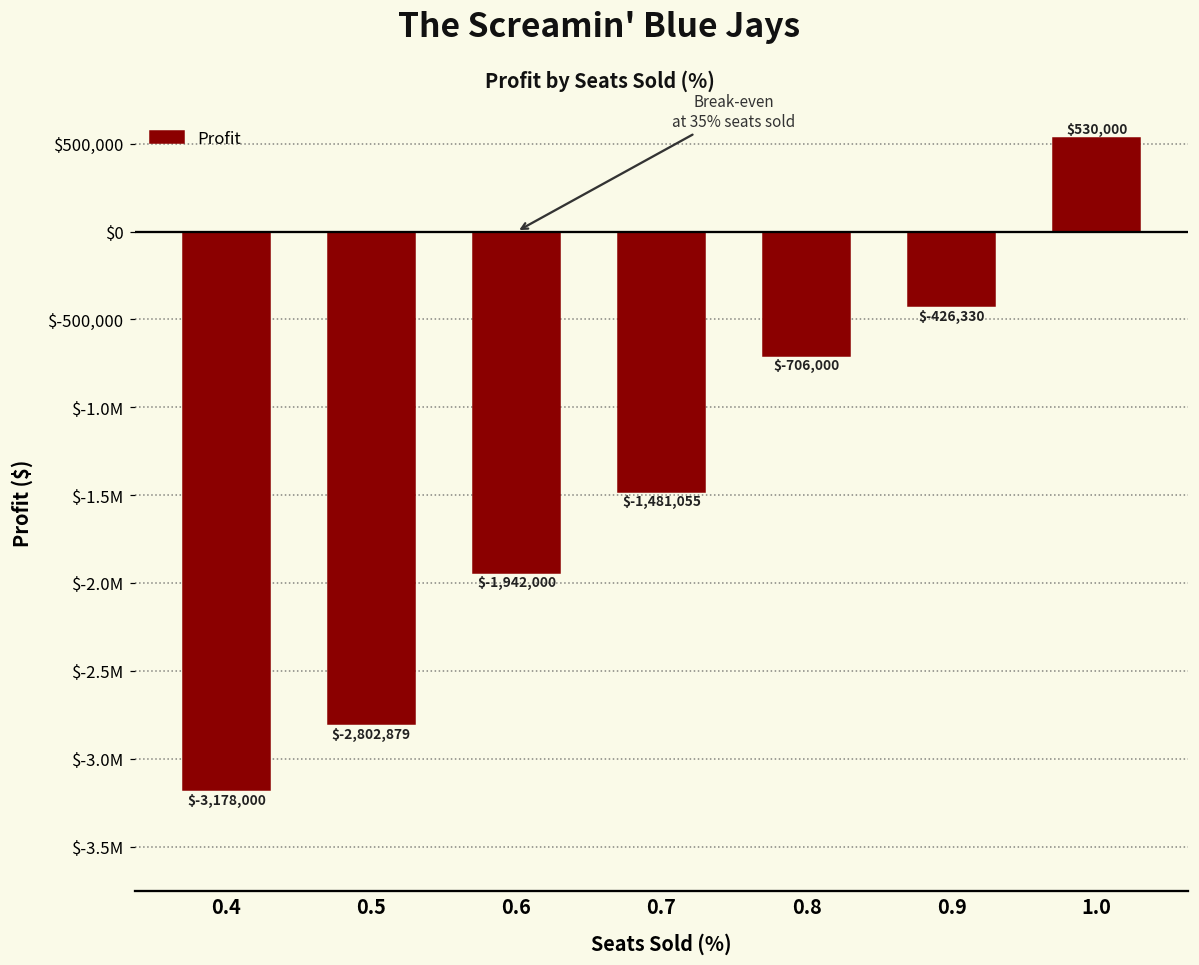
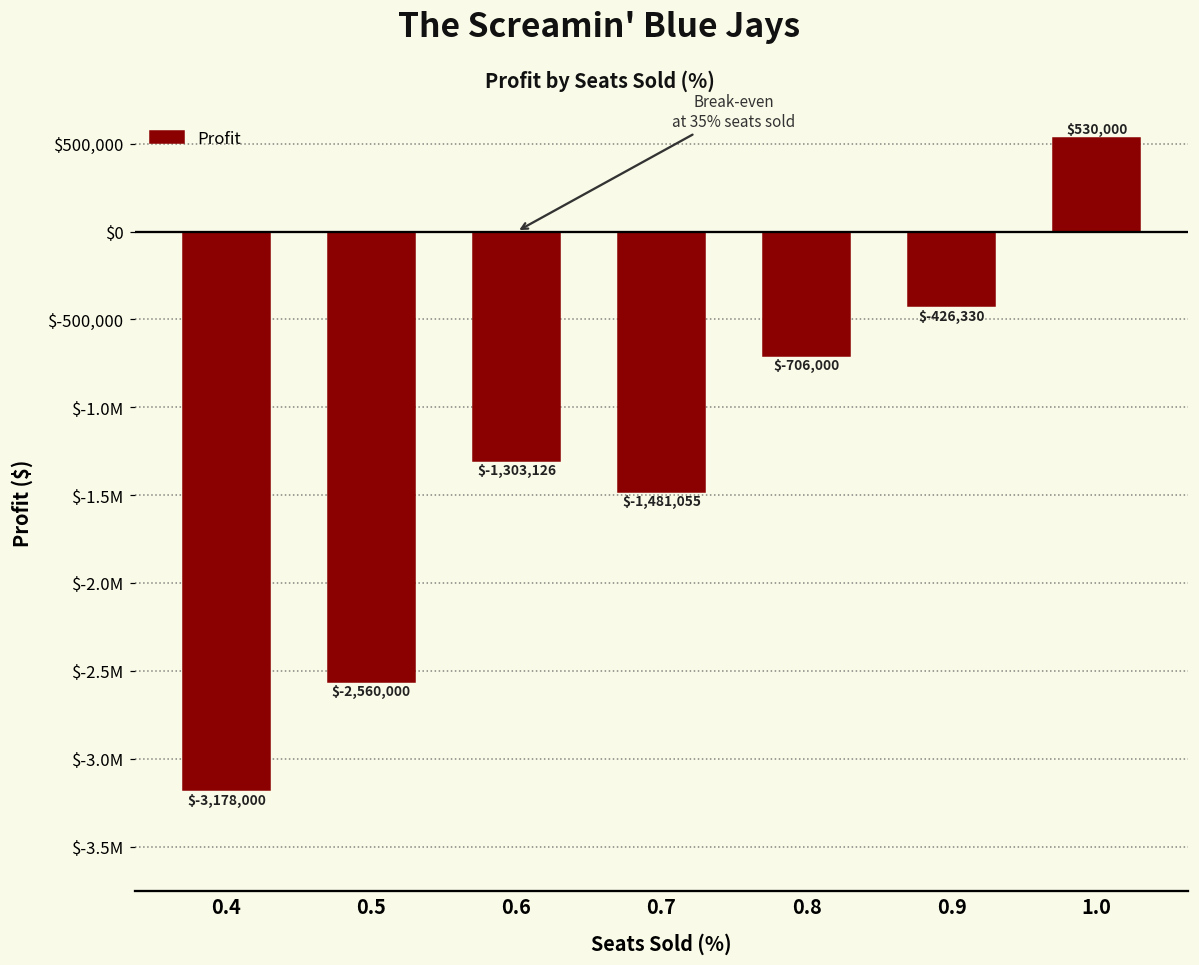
0.5: $-2,802,879 -> $-2,560,000
0.6: $-1,942,000 -> $-1,303,126
